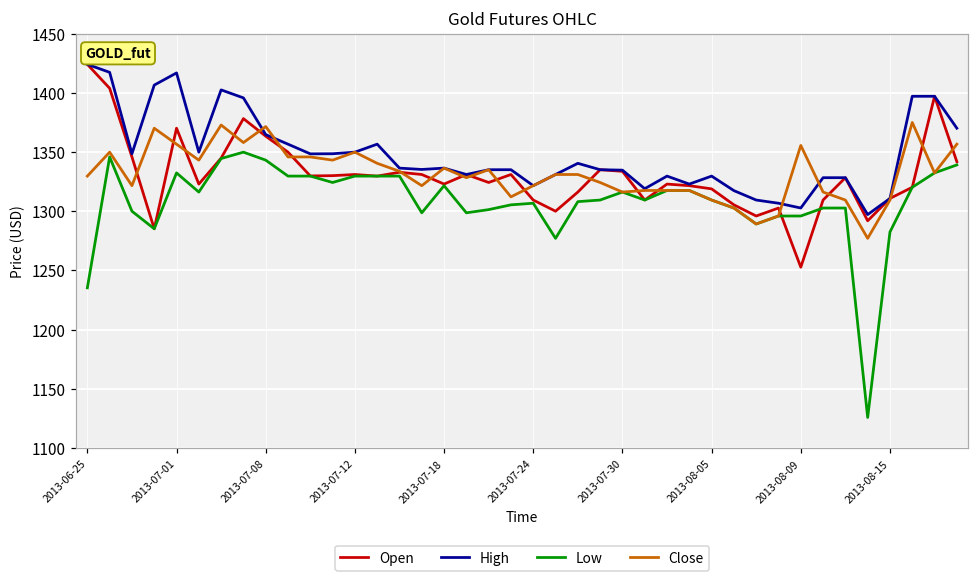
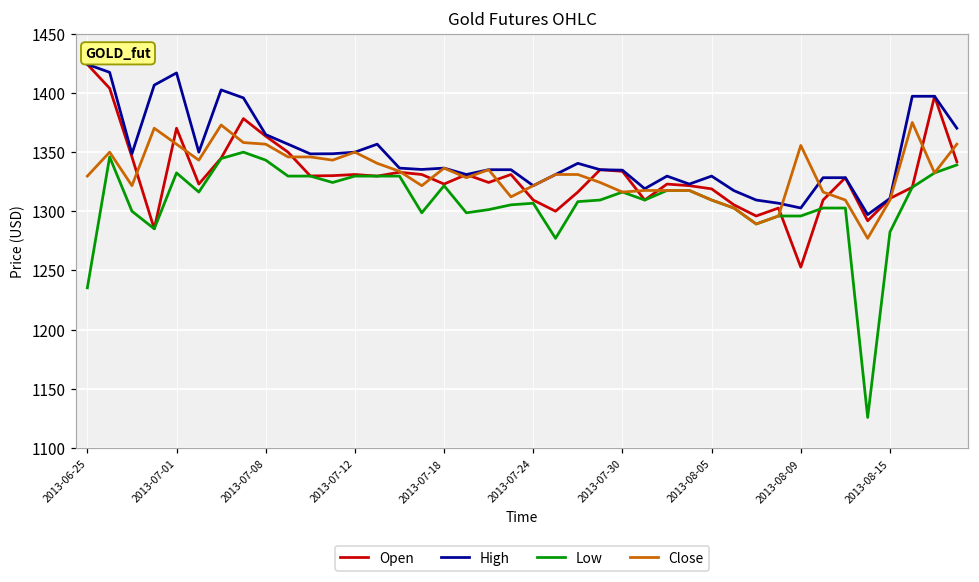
Close, 2013-07-08: 1372 -> 1357
